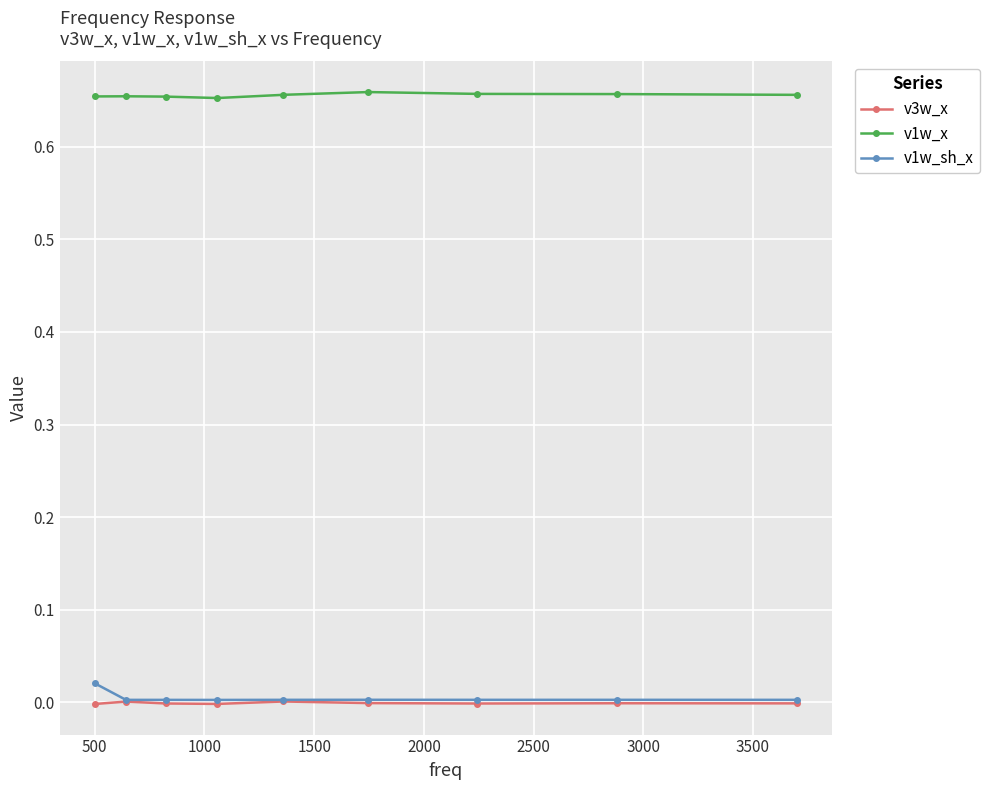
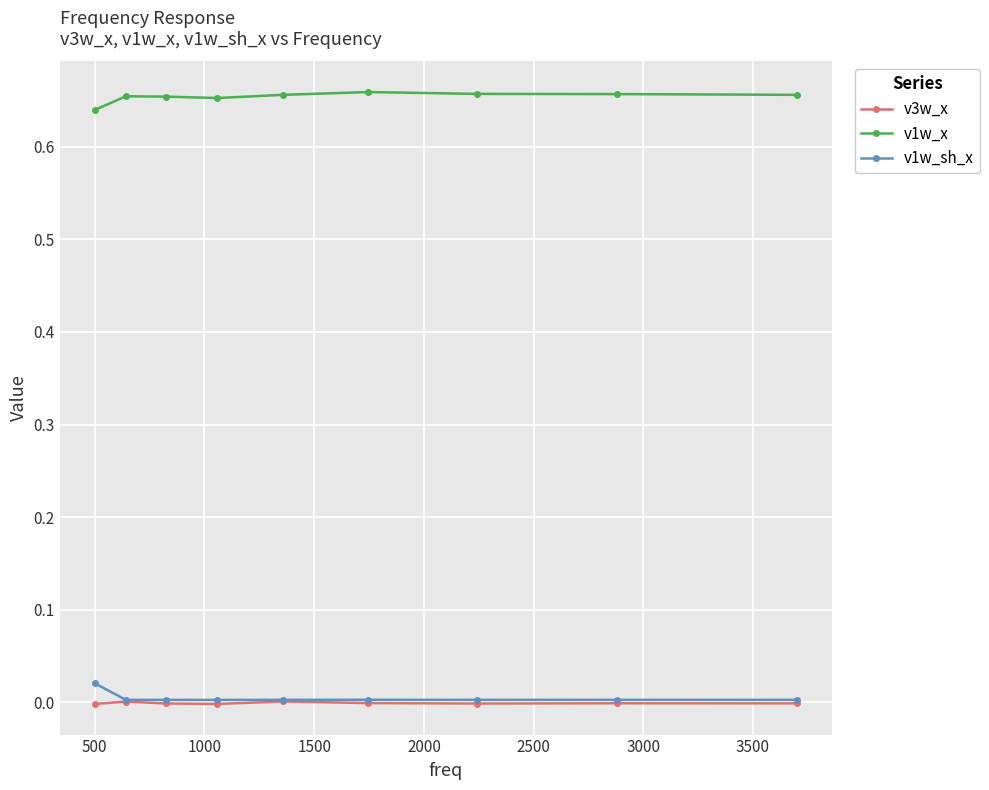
v1w_x, 500: 0.65 -> 0.64
